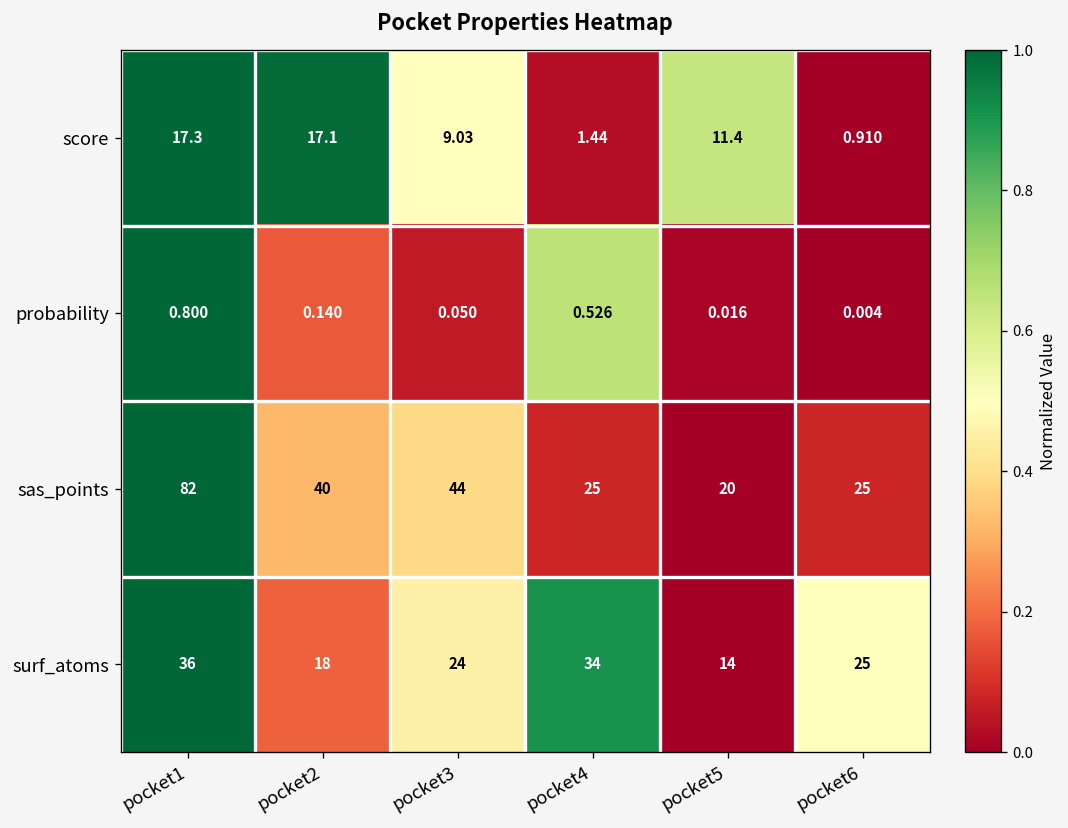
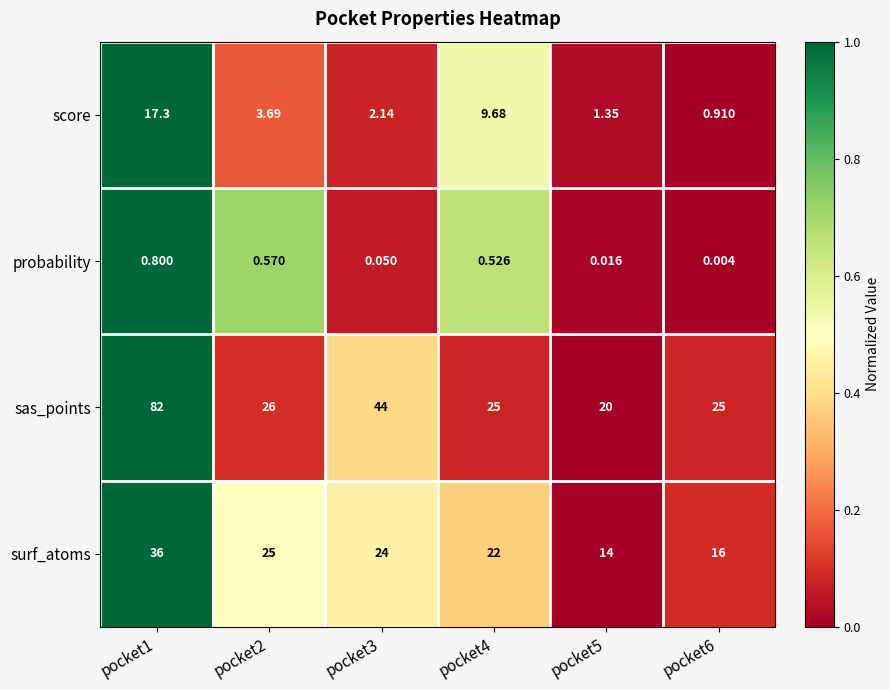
score, pocket2: 17.1 -> 3.69
score, pocket3: 9.03 -> 2.14
score, pocket4: 1.44 -> 9.68
score, pocket5: 11.4 -> 1.35
probability, pocket2: 0.140 -> 0.570
sas_points, pocket2: 40 -> 26
surf_atoms, pocket2: 18 -> 25
surf_atoms, pocket4: 34 -> 22
surf_atoms, pocket6: 25 -> 16
